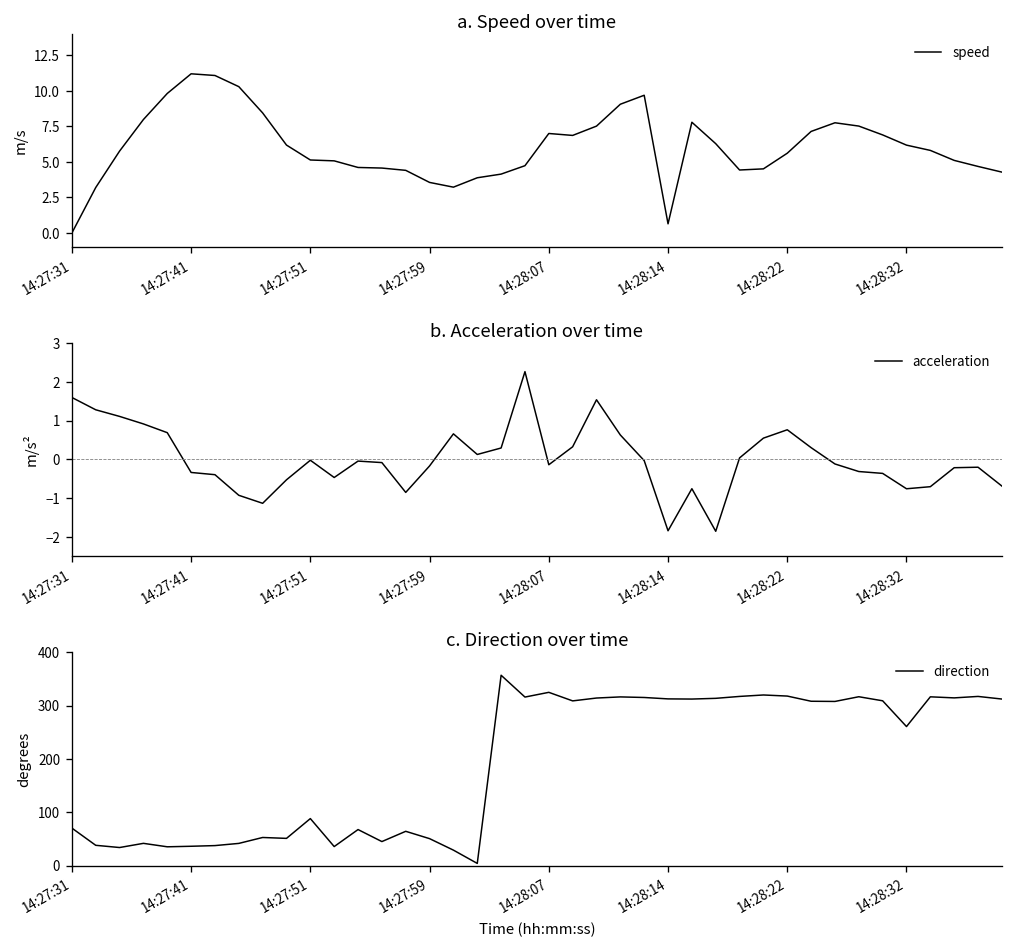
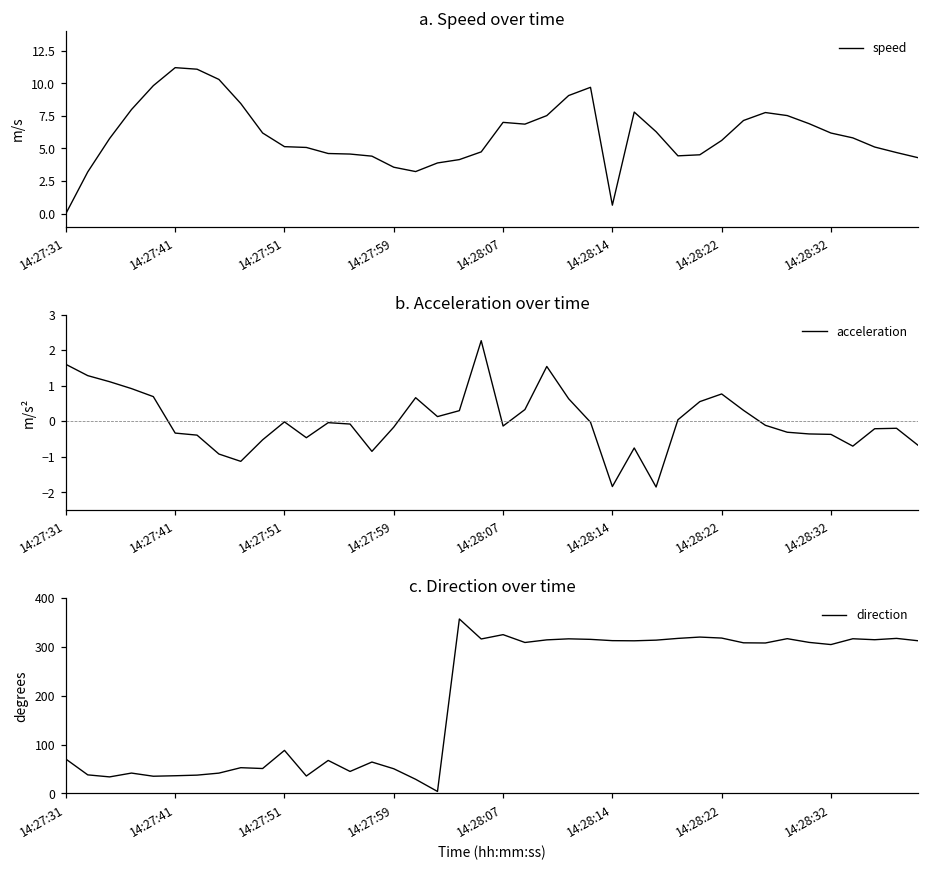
b. Acceleration over time, 14:28:32: -0.8 -> -0.4
c. Direction over time, 14:28:32: 260 -> 300
